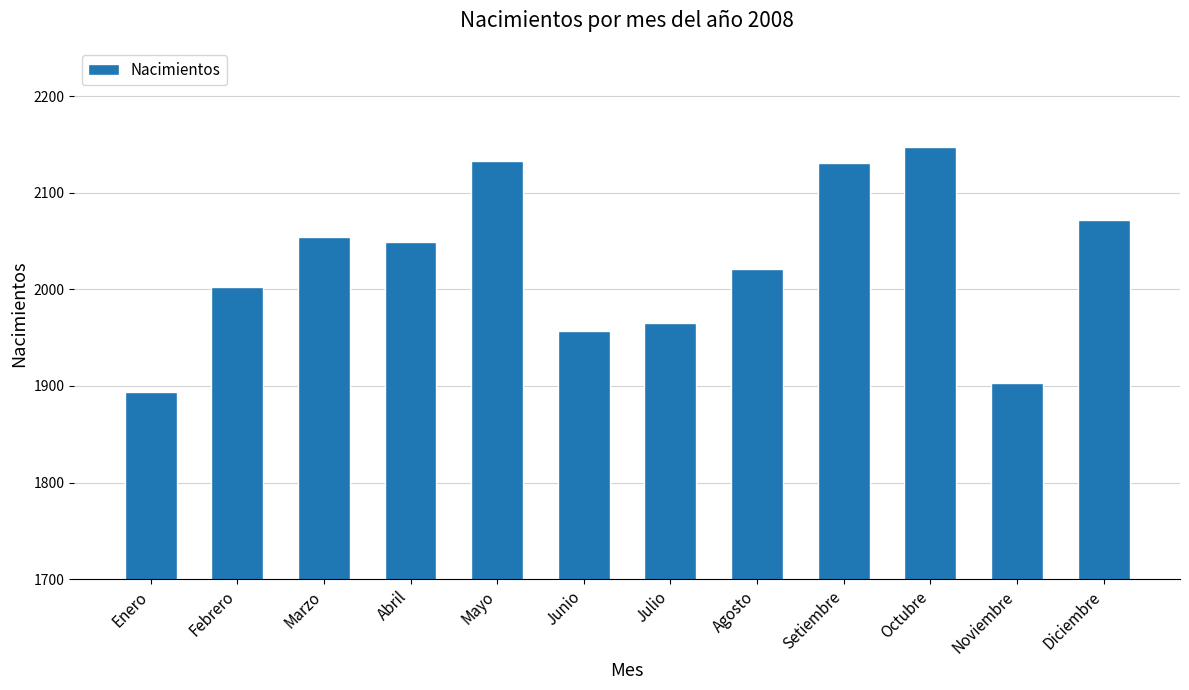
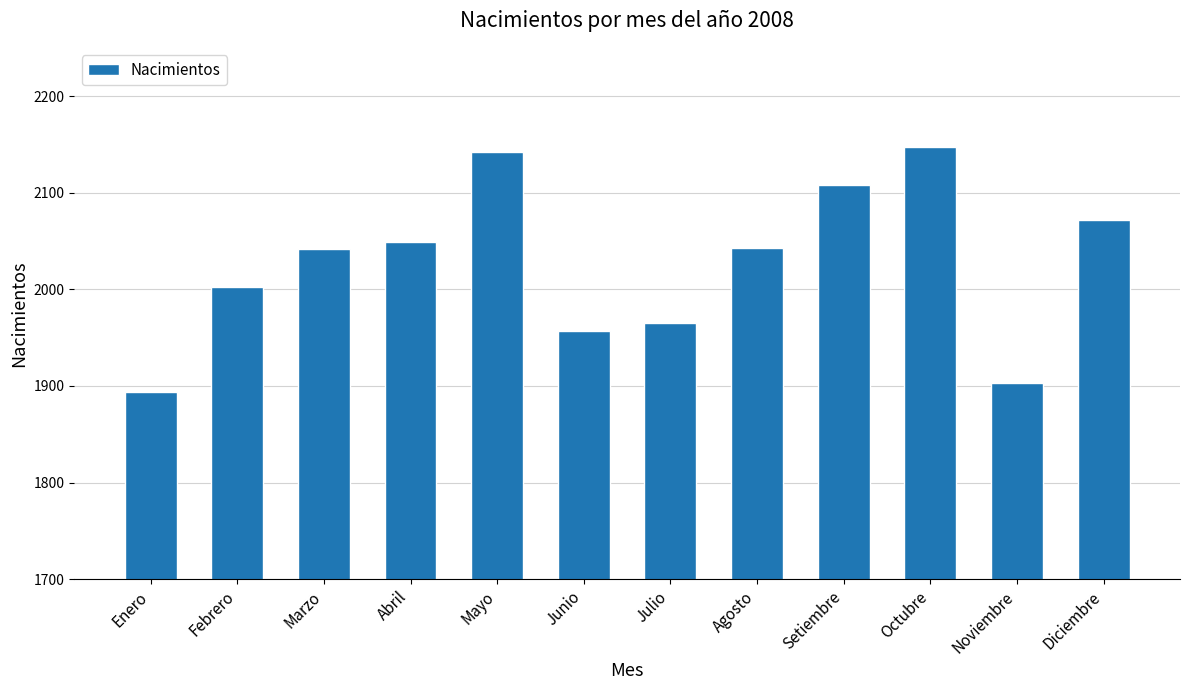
Marzo: 2050 -> 2040
Mayo: 2130 -> 2140
Agosto: 2020 -> 2040
Setiembre: 2130 -> 2110
